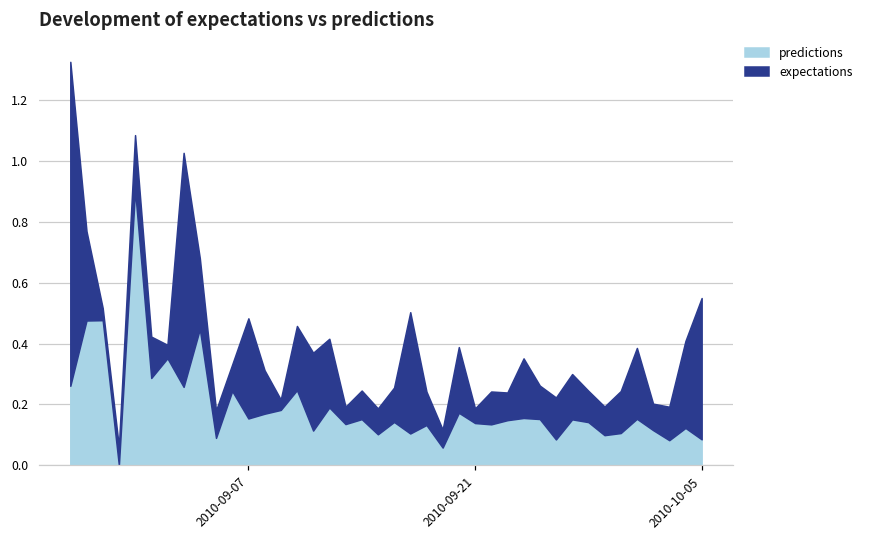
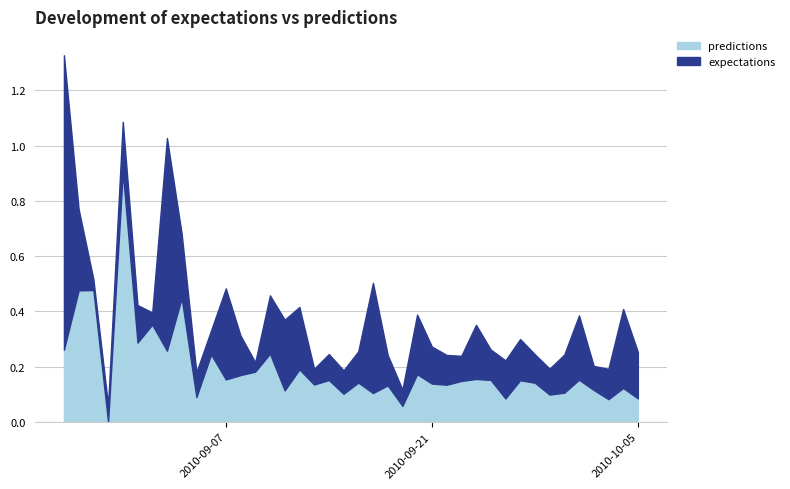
expectations, 2010-09-21: 0.05 -> 0.13
expectations, 2010-10-05: 0.46 -> 0.17
